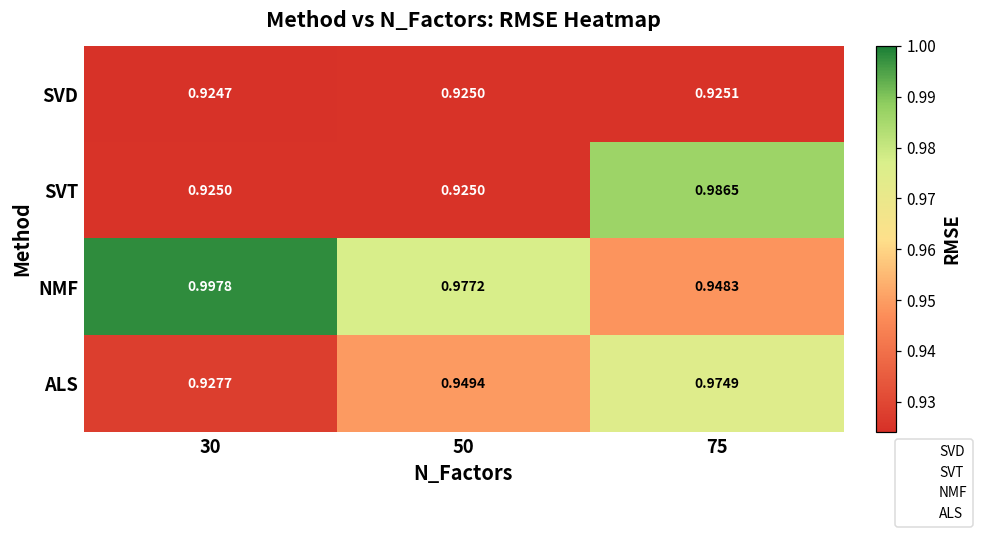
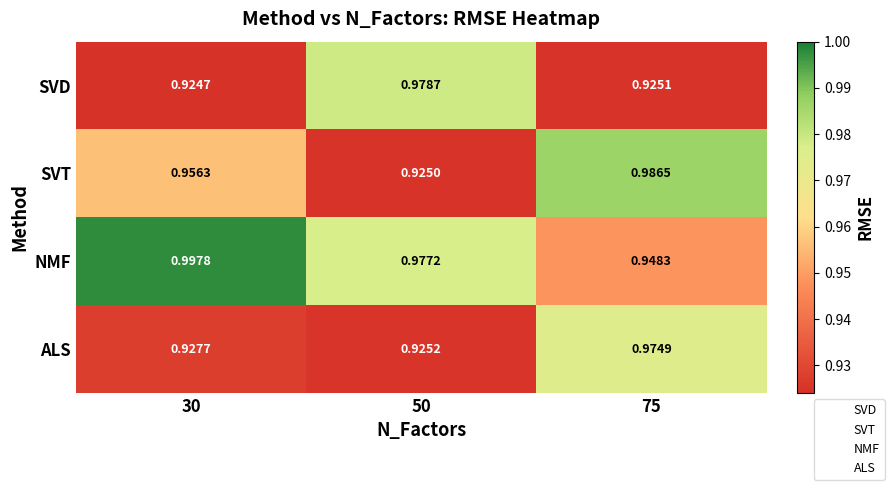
SVD, 50: 0.9250 -> 0.9787
SVT, 30: 0.9250 -> 0.9563
ALS, 50: 0.9494 -> 0.9252
